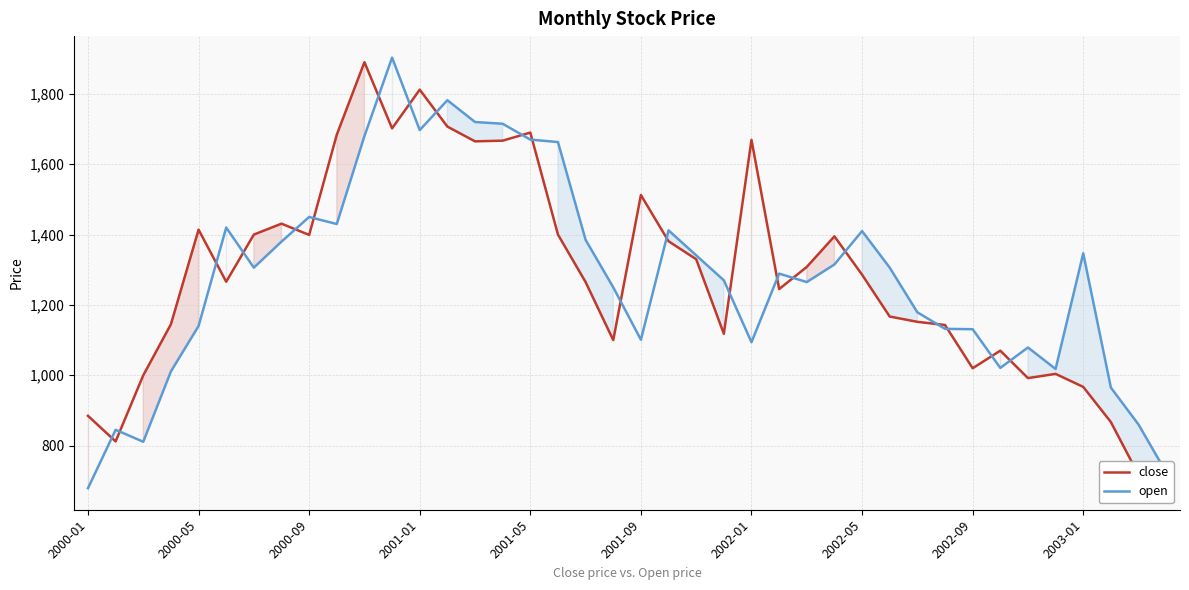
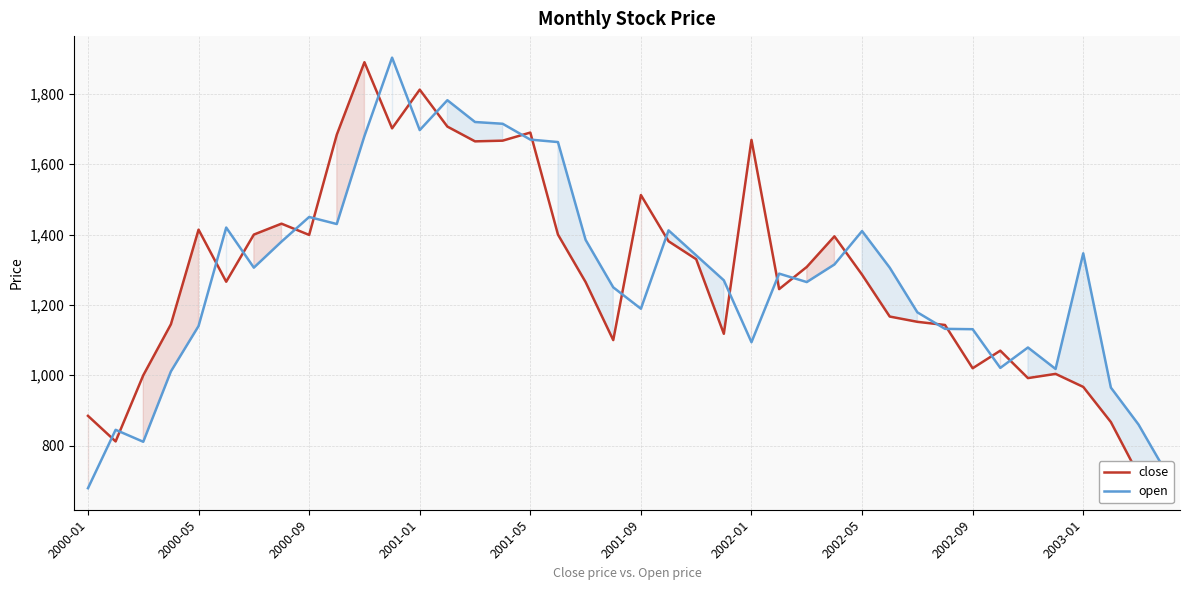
open, 2001-09: 1,100 -> 1,190
